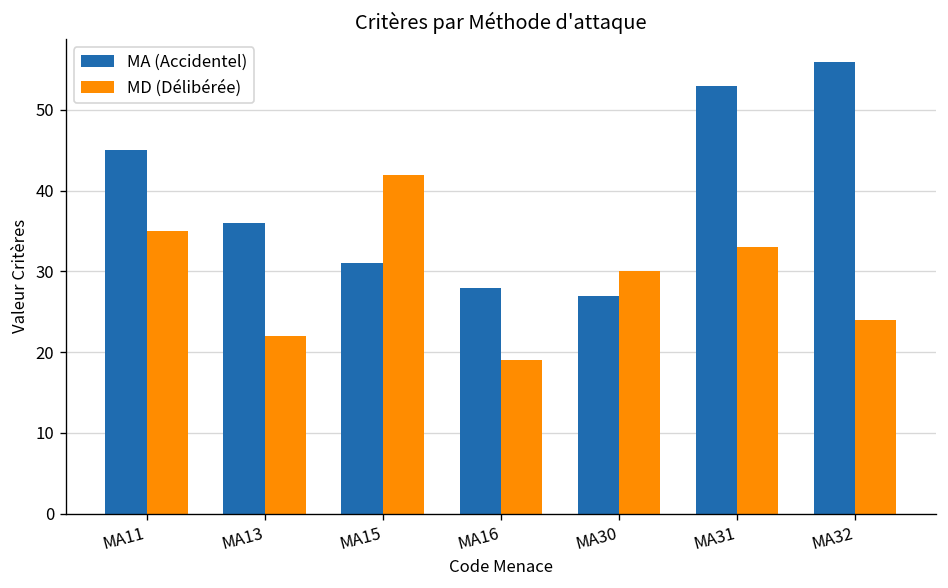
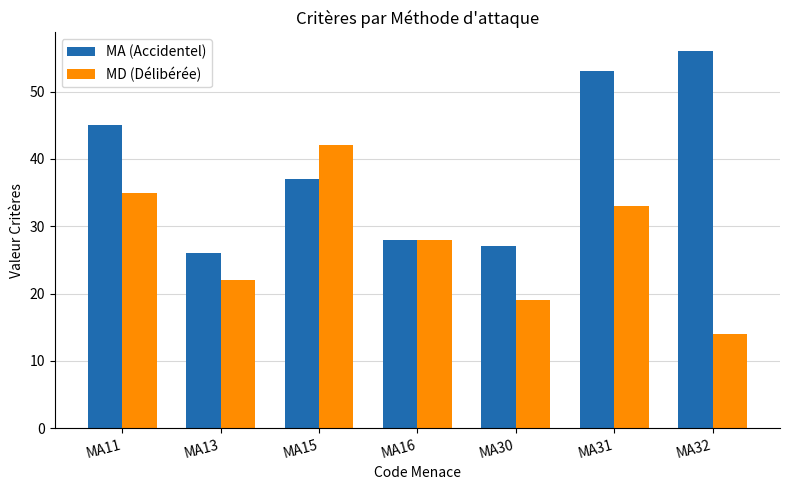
MA (Accidentel), MA13: 36 -> 26
MA (Accidentel), MA15: 31 -> 37
MD (Délibérée), MA16: 19 -> 28
MD (Délibérée), MA30: 30 -> 19
MD (Délibérée), MA32: 24 -> 14
